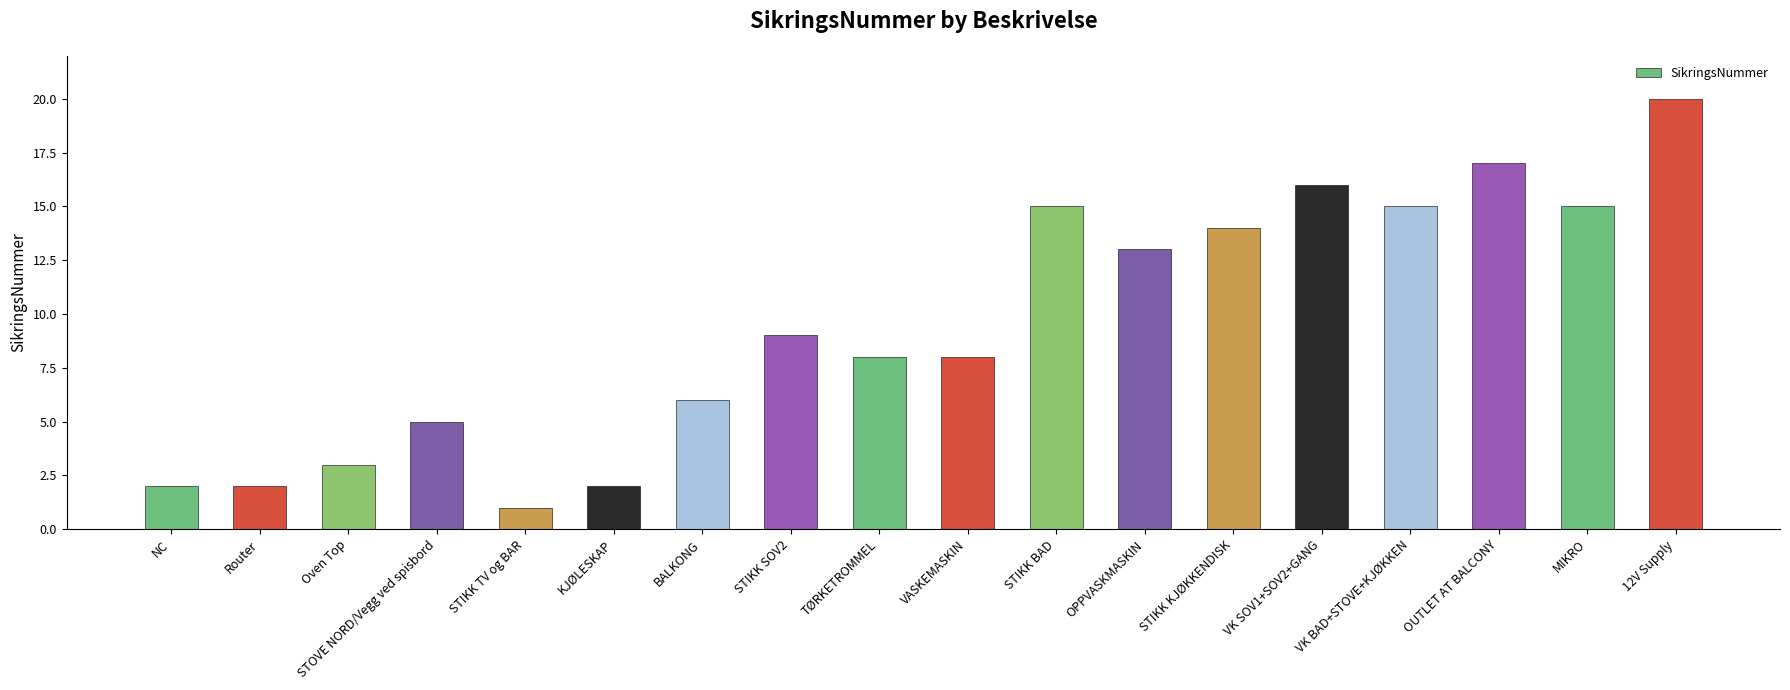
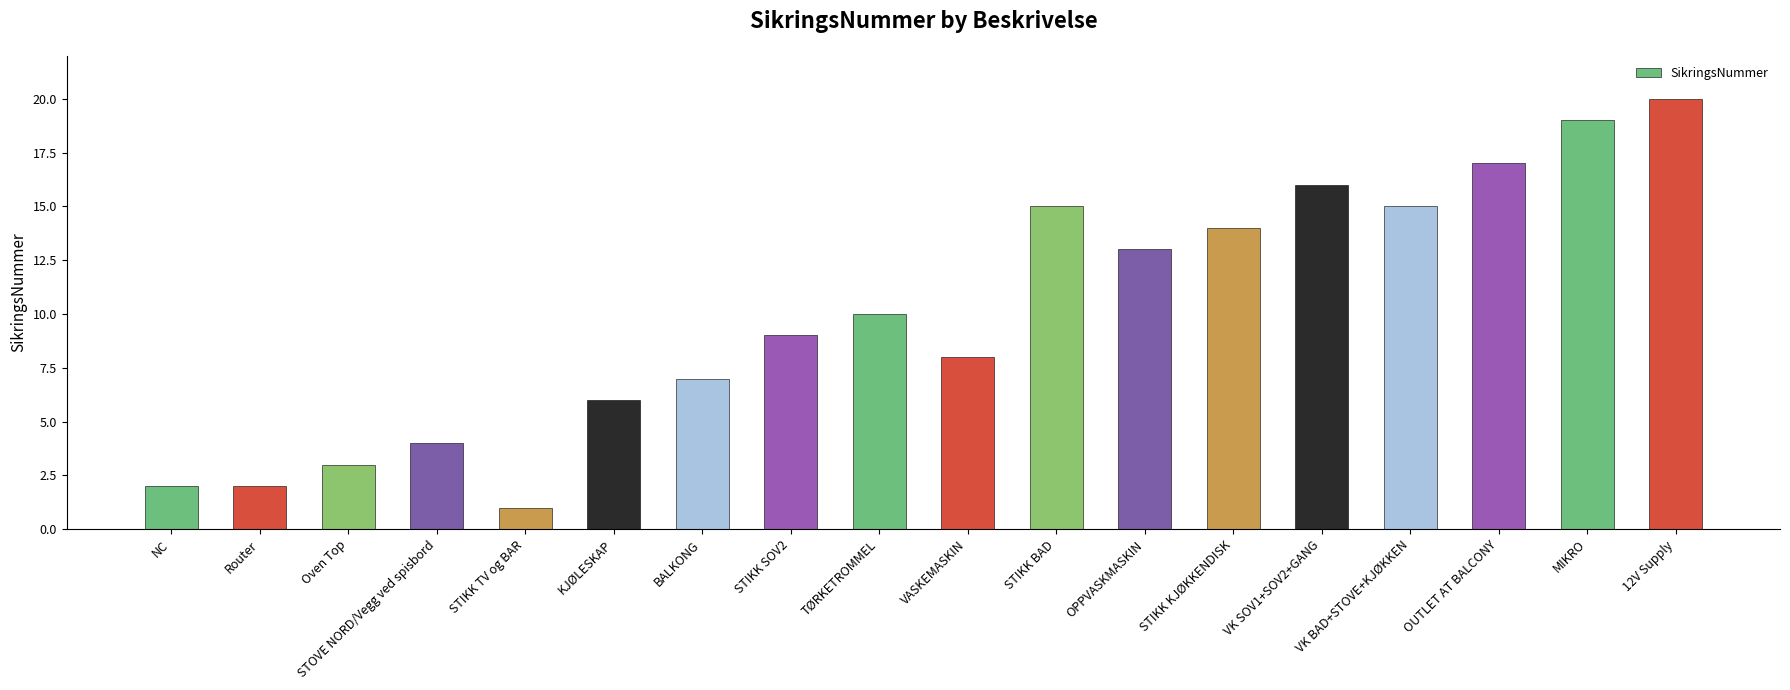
STOVE NORD/Vegg ved spisbord: 5 -> 4
KJØLESKAP: 2 -> 6
BALKONG: 6 -> 7
TØRKETROMMEL: 8 -> 10
MIKRO: 15 -> 19
